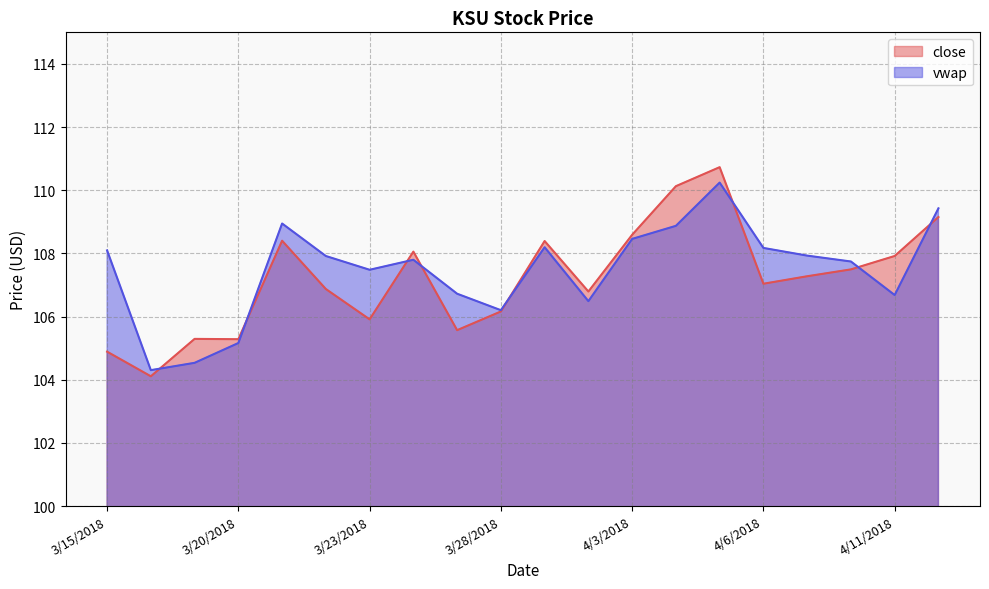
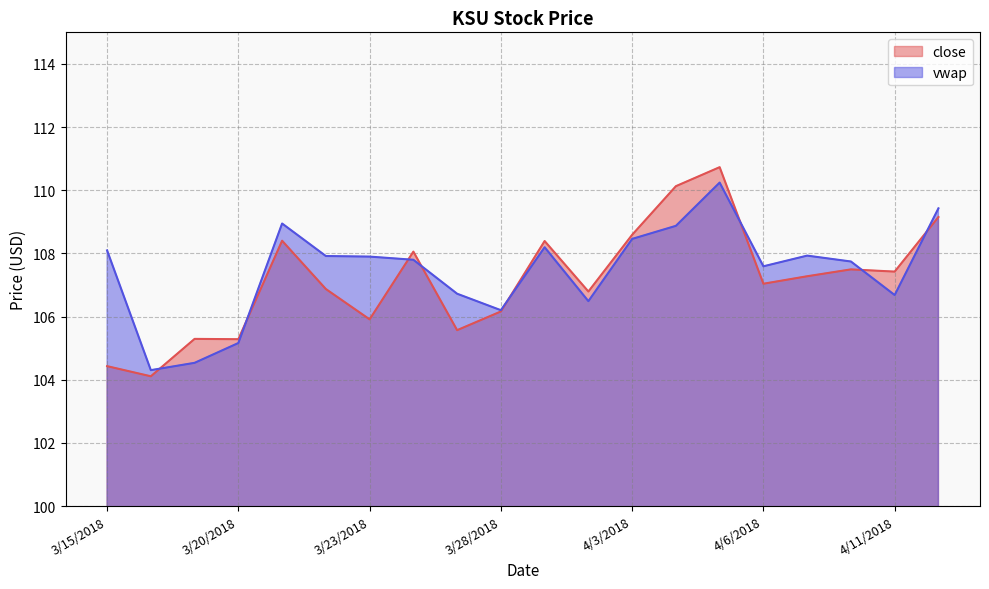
close, 3/15/2018: 104.9 -> 104.4
vwap, 3/23/2018: 107.5 -> 107.9
vwap, 4/6/2018: 108.2 -> 107.6
close, 4/11/2018: 107.9 -> 107.4
